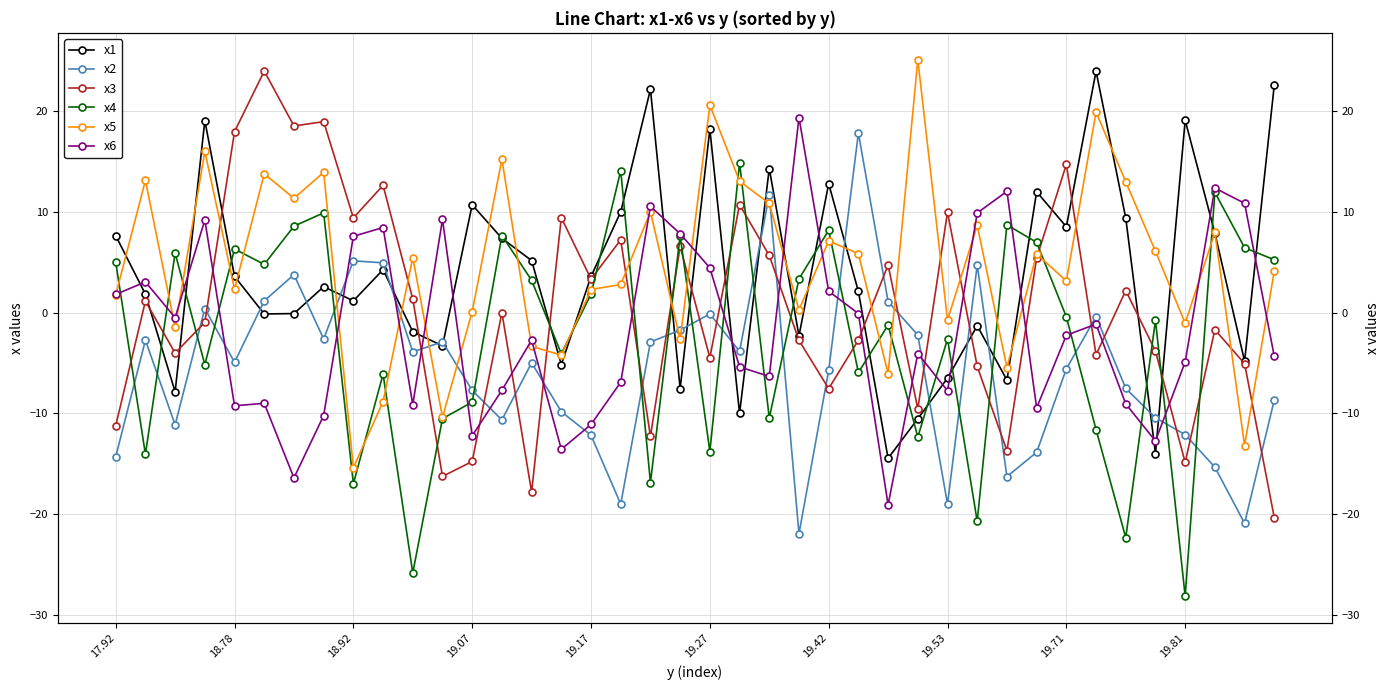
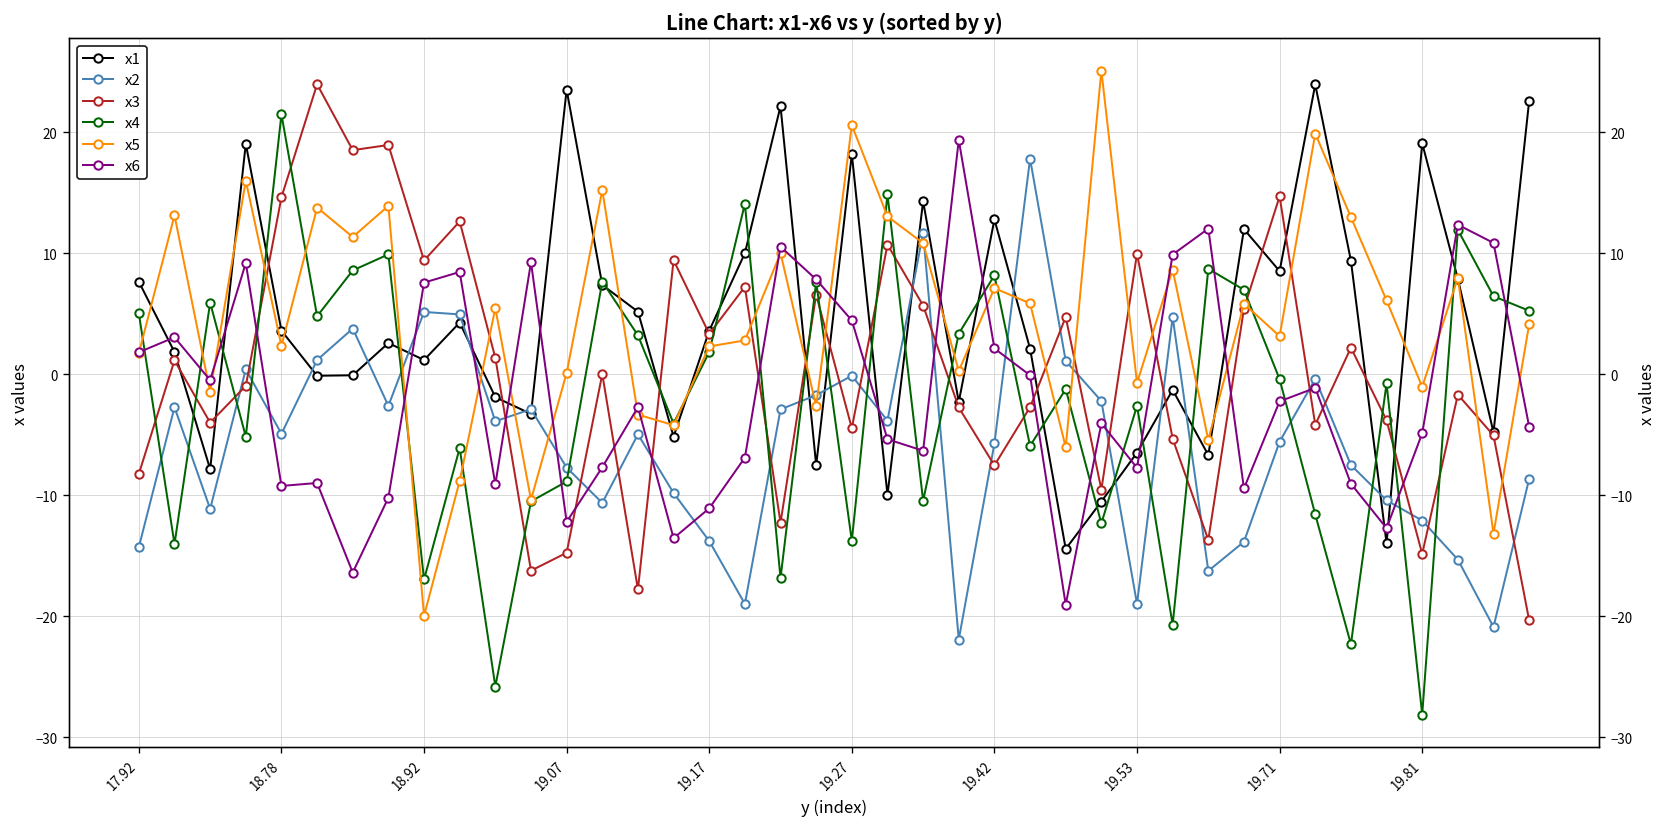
x3, 17.92: -11.2 -> -8.2
x3, 18.78: 17.9 -> 14.6
x4, 18.78: 6.3 -> 21.5
x5, 18.92: -15.4 -> -20.0
x1, 19.07: 10.7 -> 23.5
x2, 19.17: -12.2 -> -13.8
